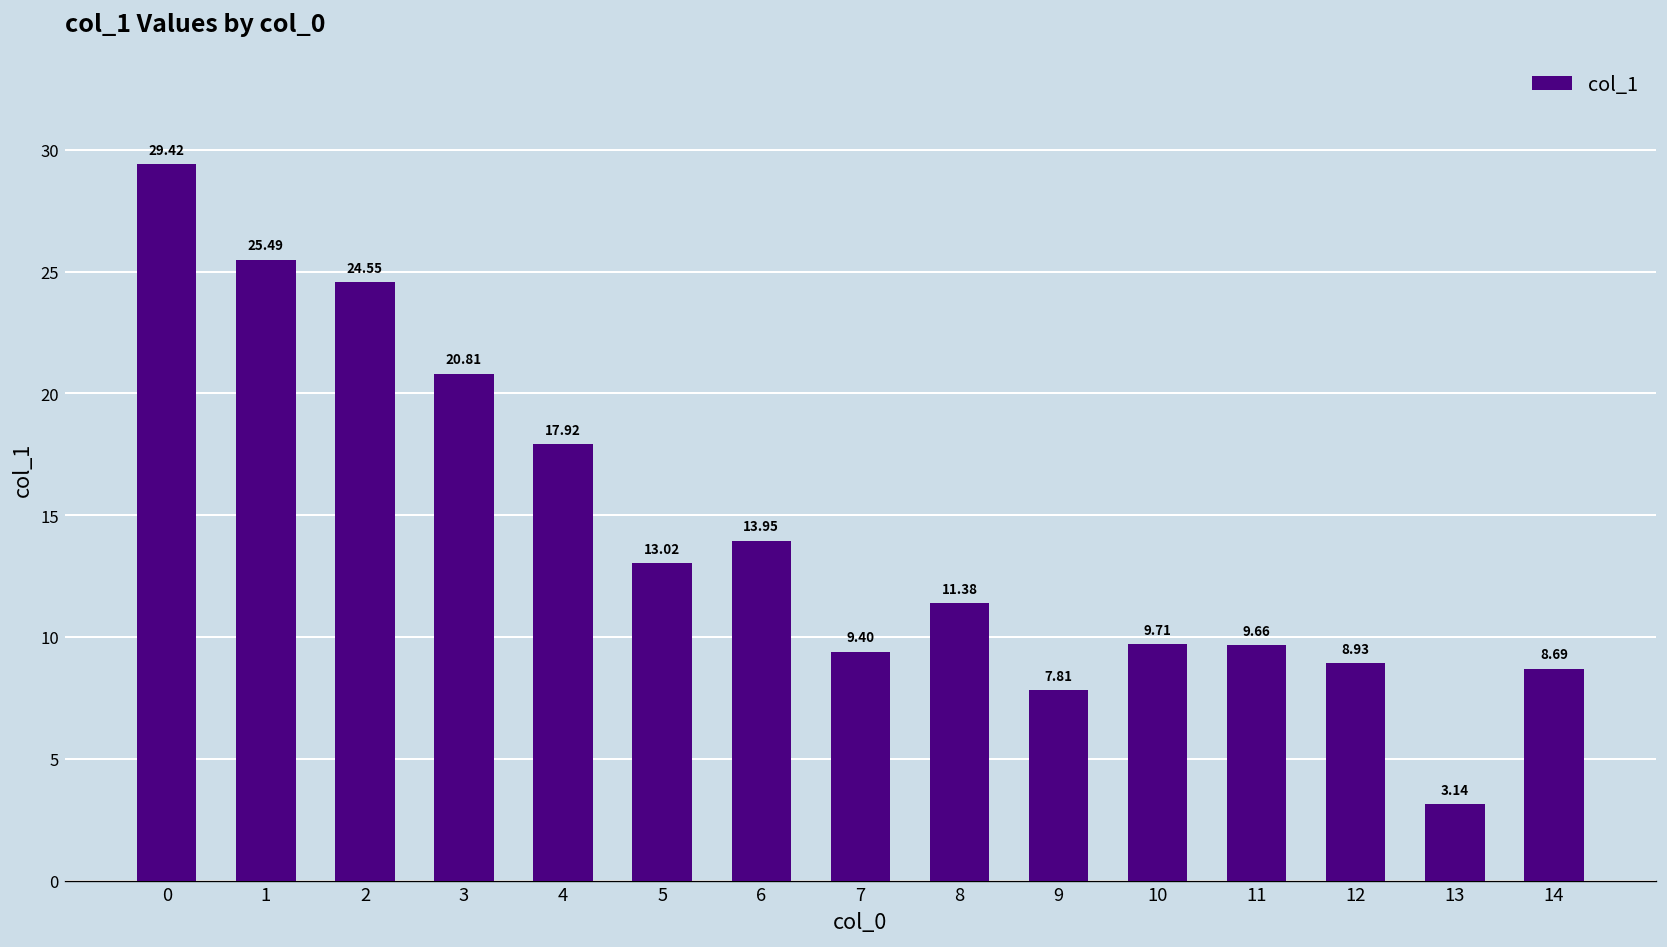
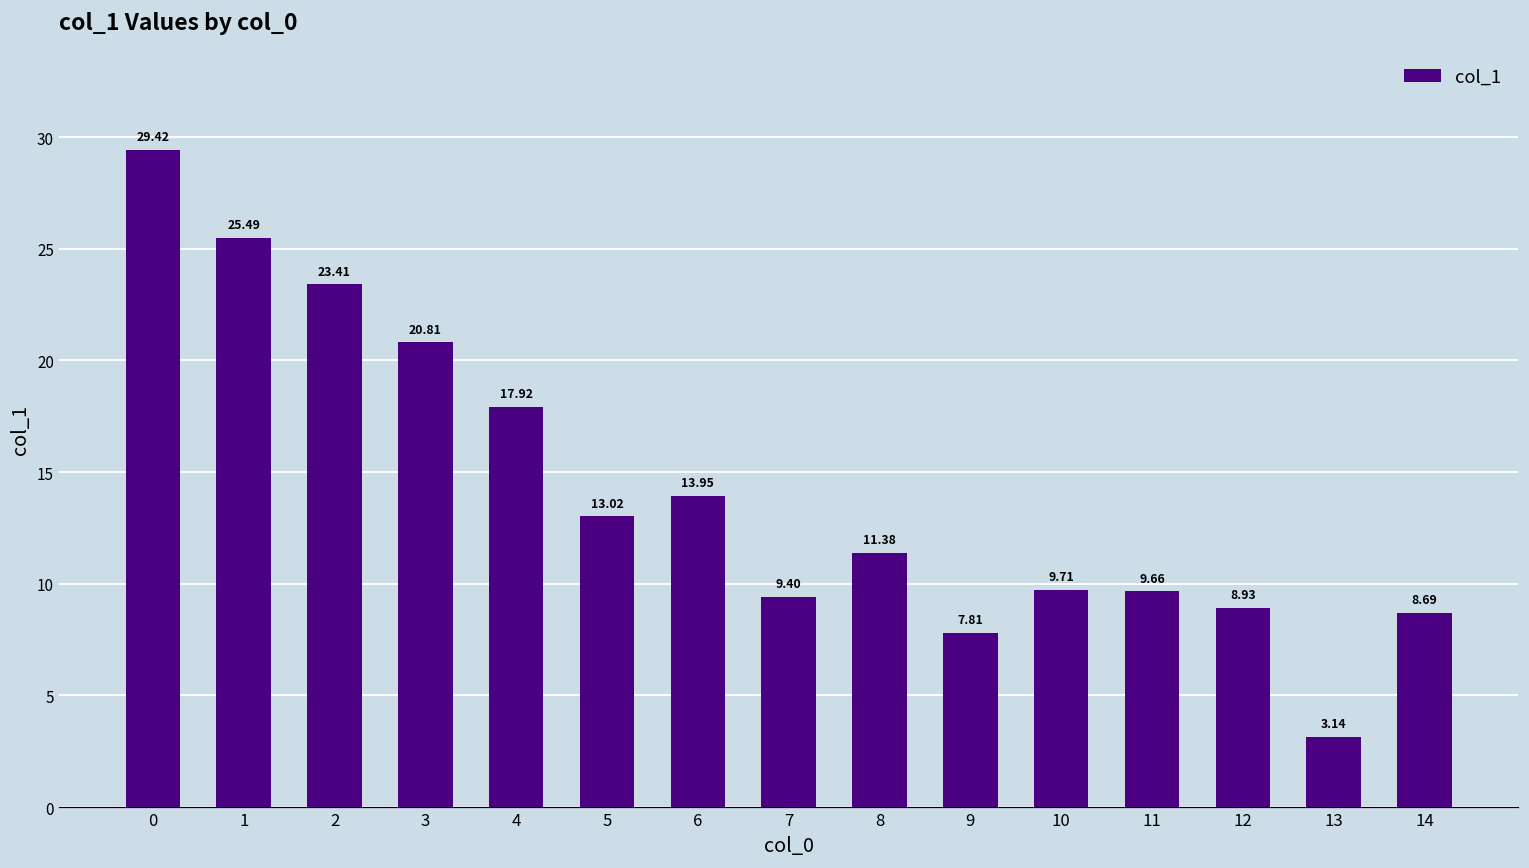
2: 24.55 -> 23.41
